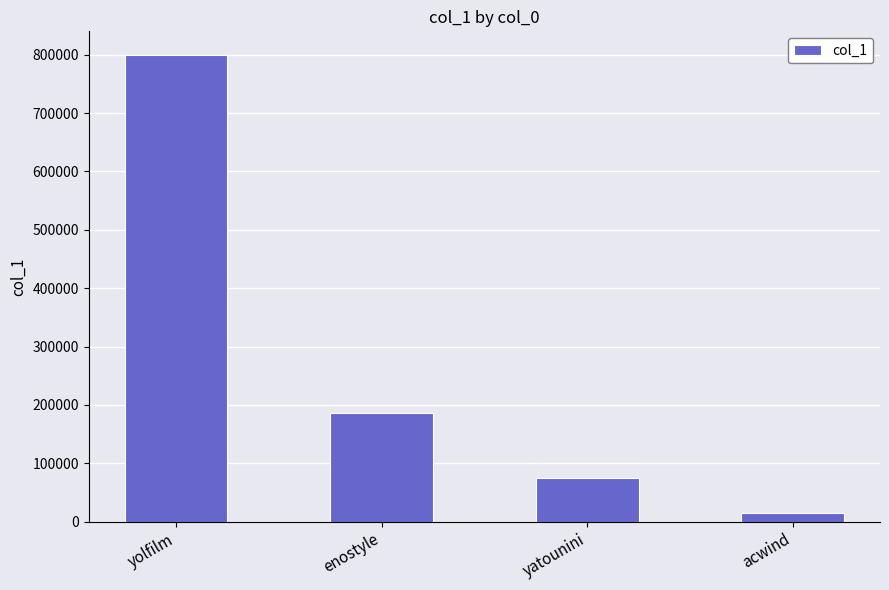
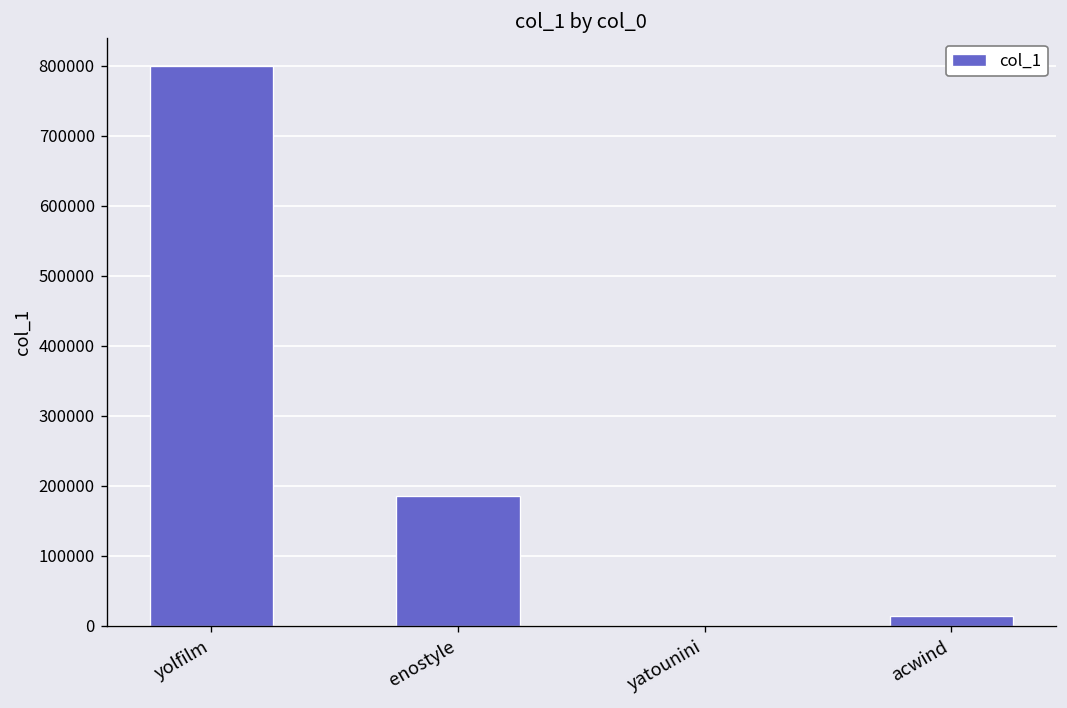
yatounini: 70000 -> 0
